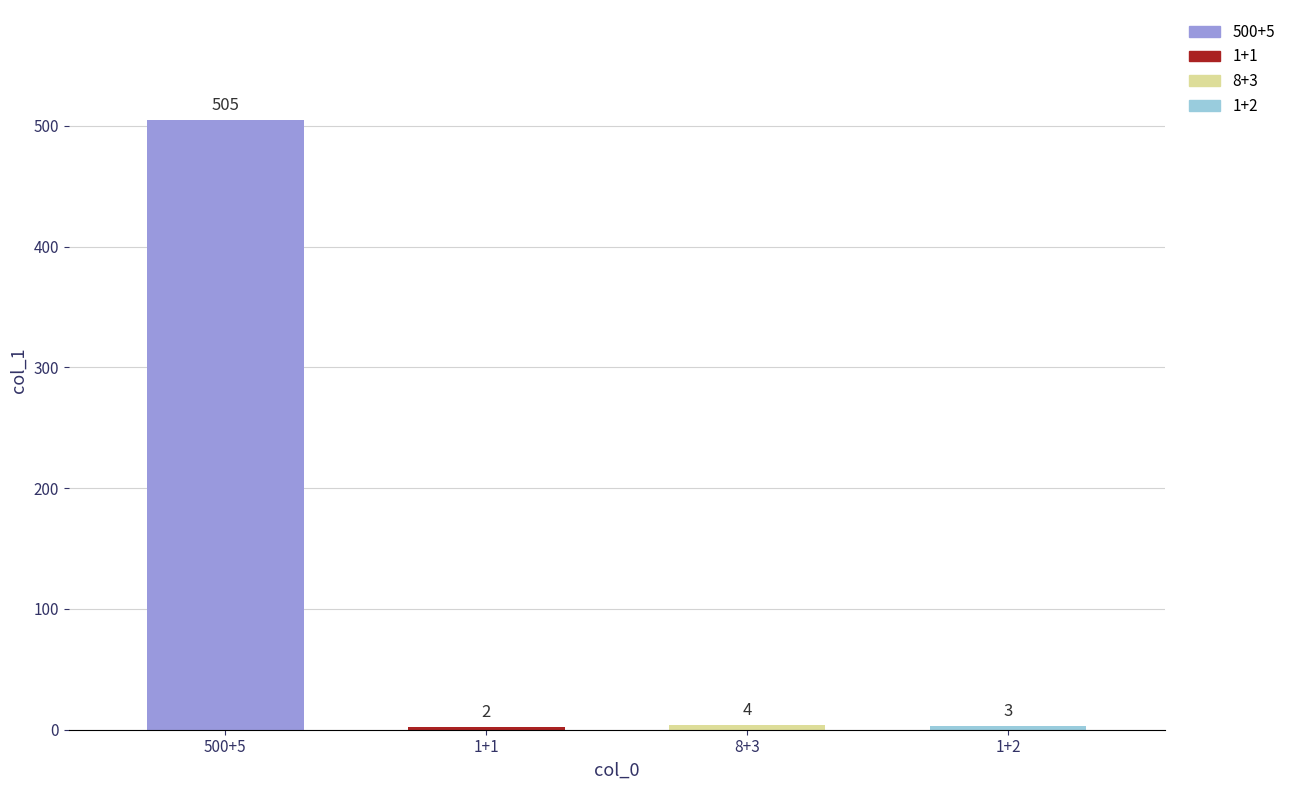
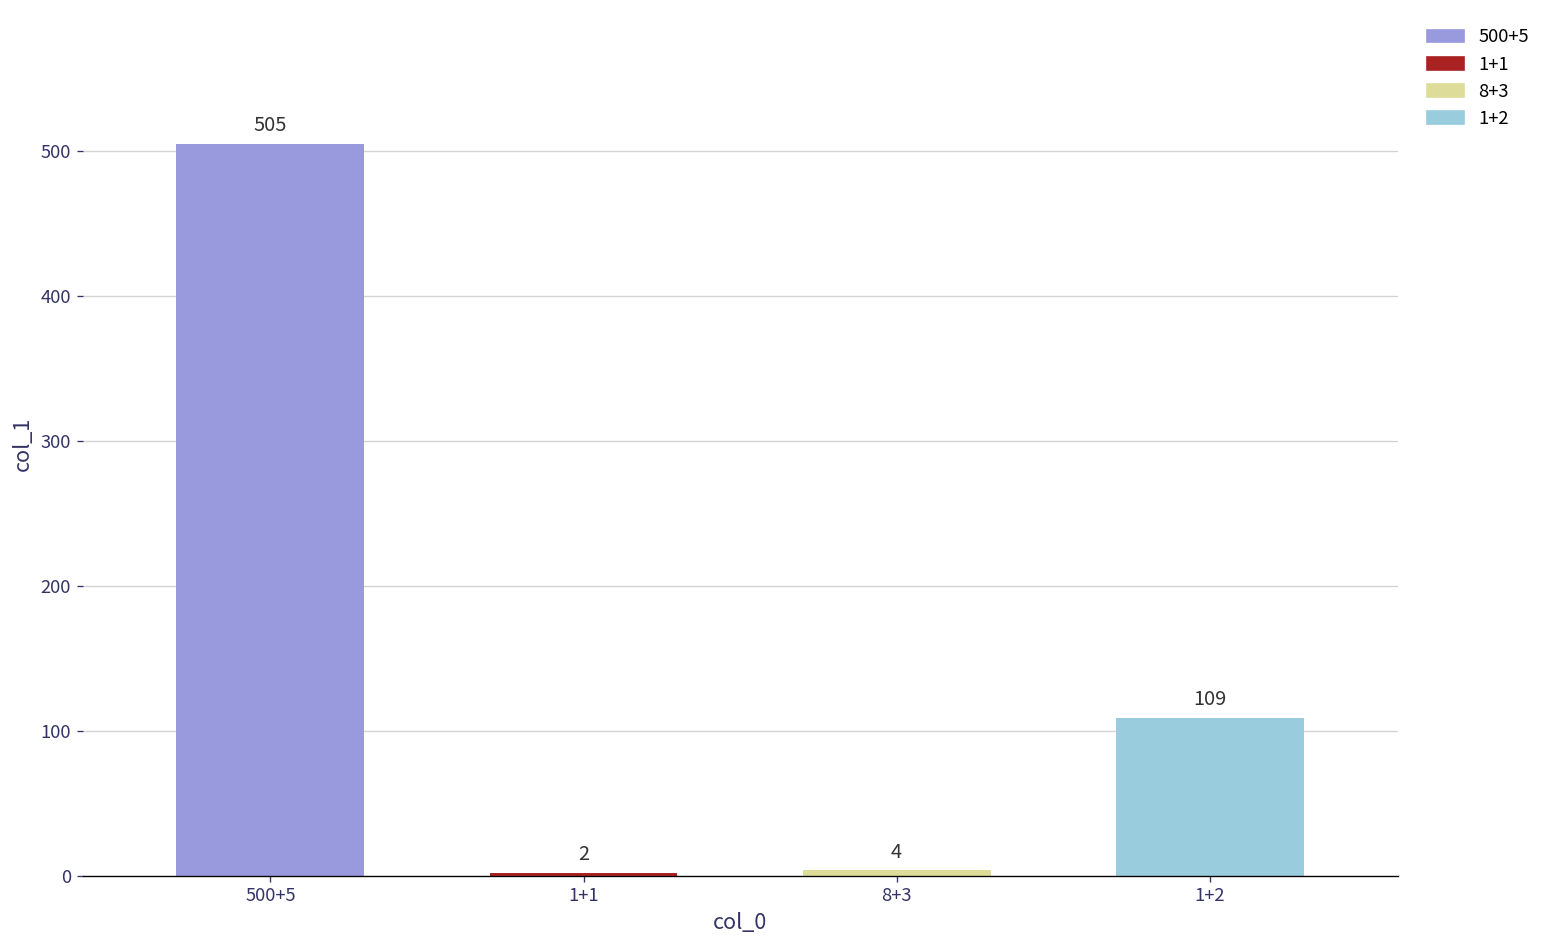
1+2: 3 -> 109
